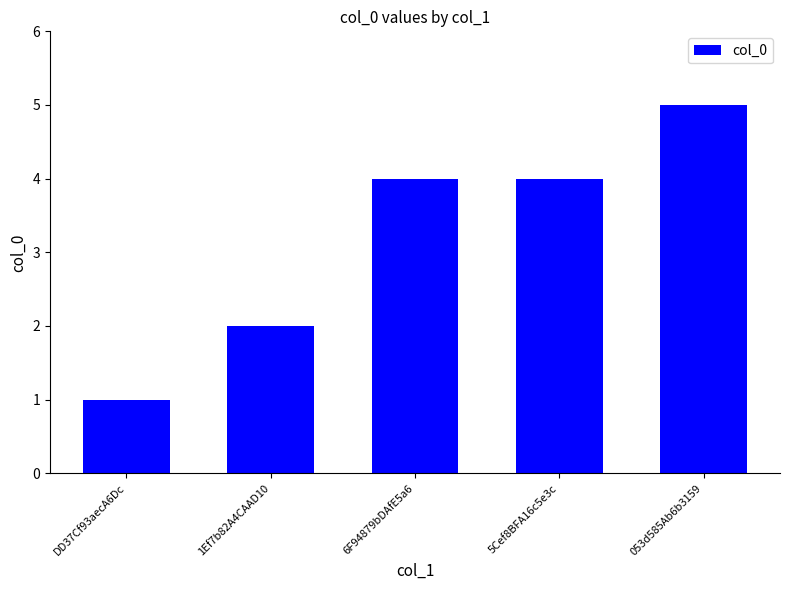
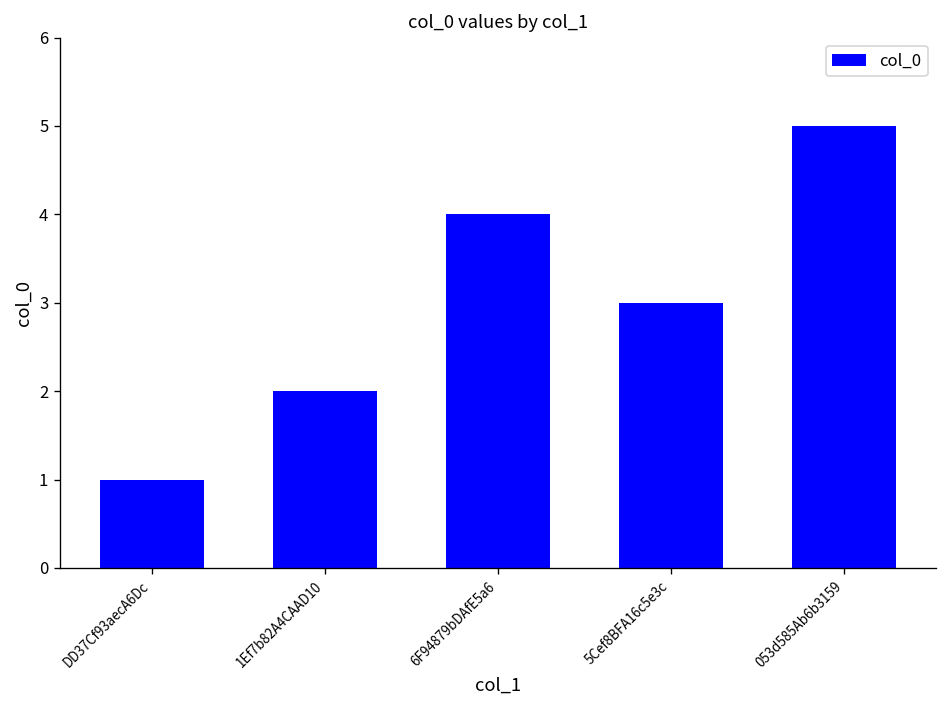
5Cef8BFA16c5e3c: 4 -> 3
